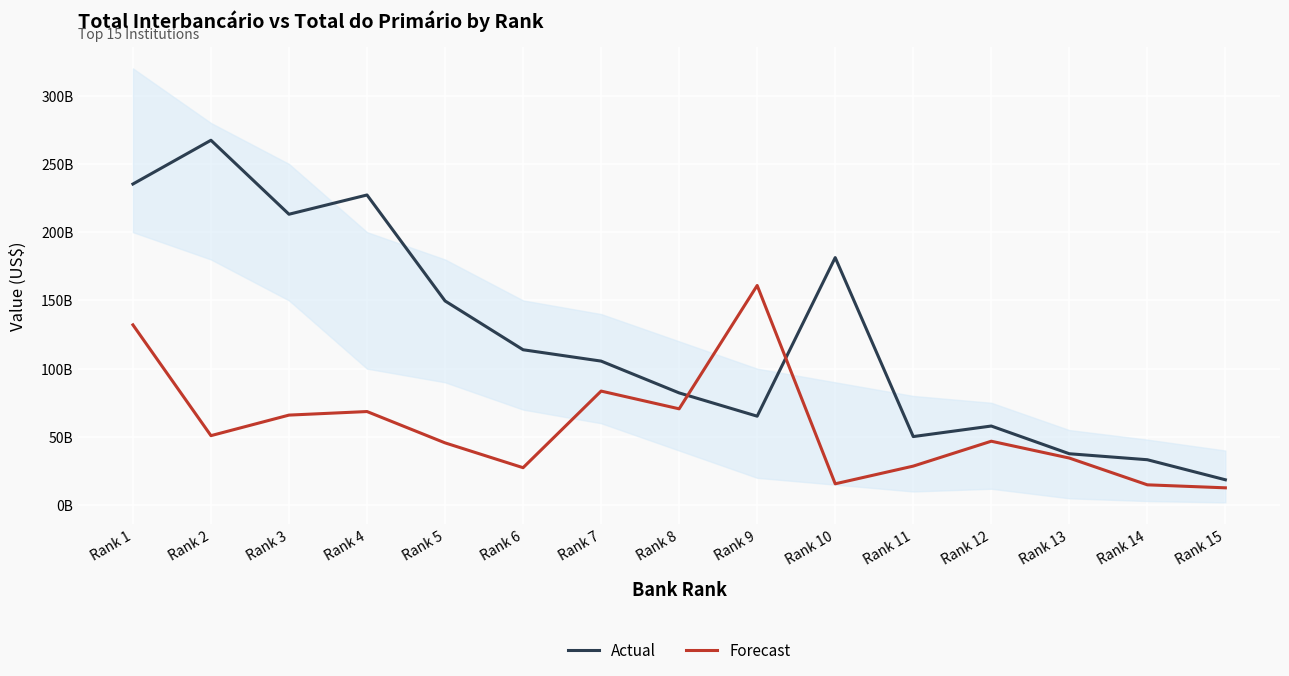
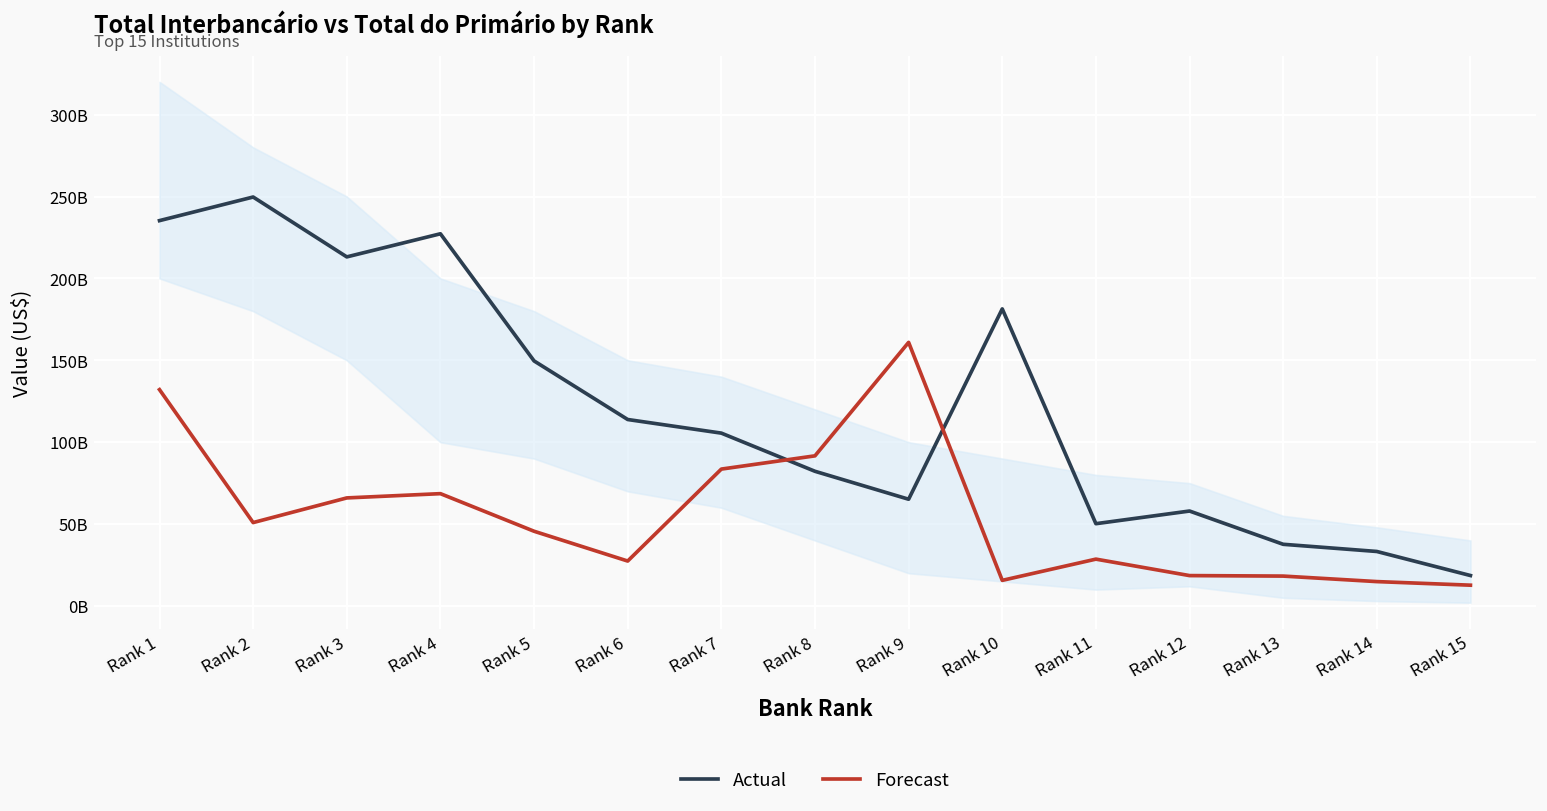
Actual, Rank 2: 267000000000 -> 250000000000
Forecast, Rank 8: 71000000000 -> 92000000000
Forecast, Rank 12: 47000000000 -> 19000000000
Forecast, Rank 13: 34000000000 -> 18000000000
